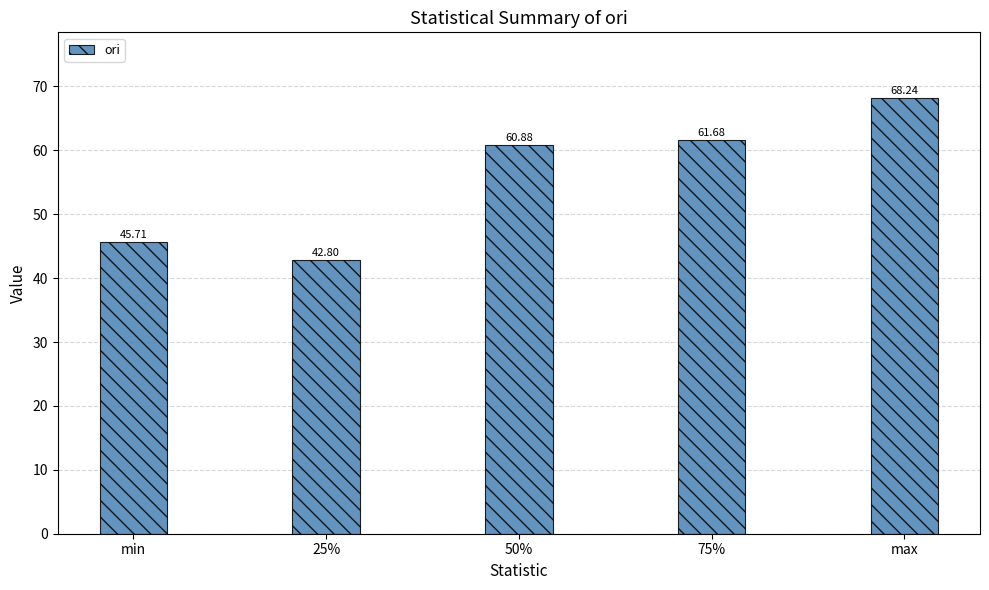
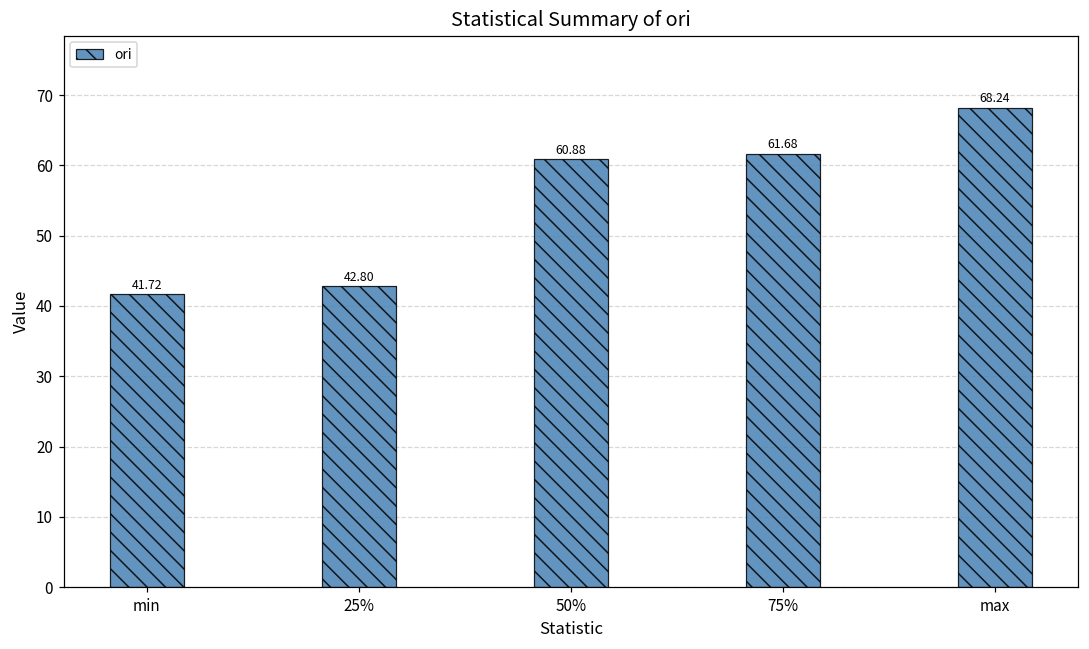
min: 45.71 -> 41.72
